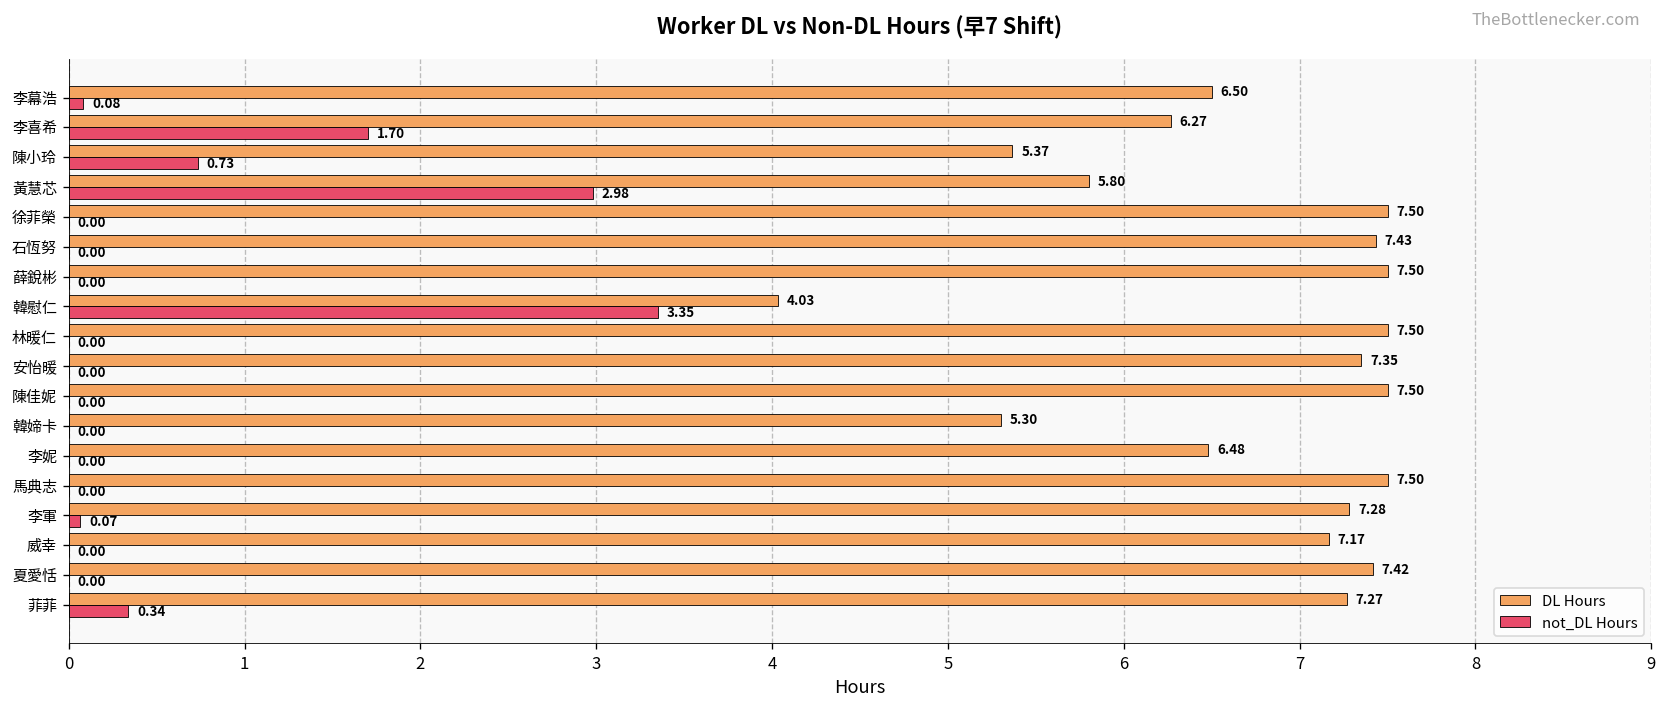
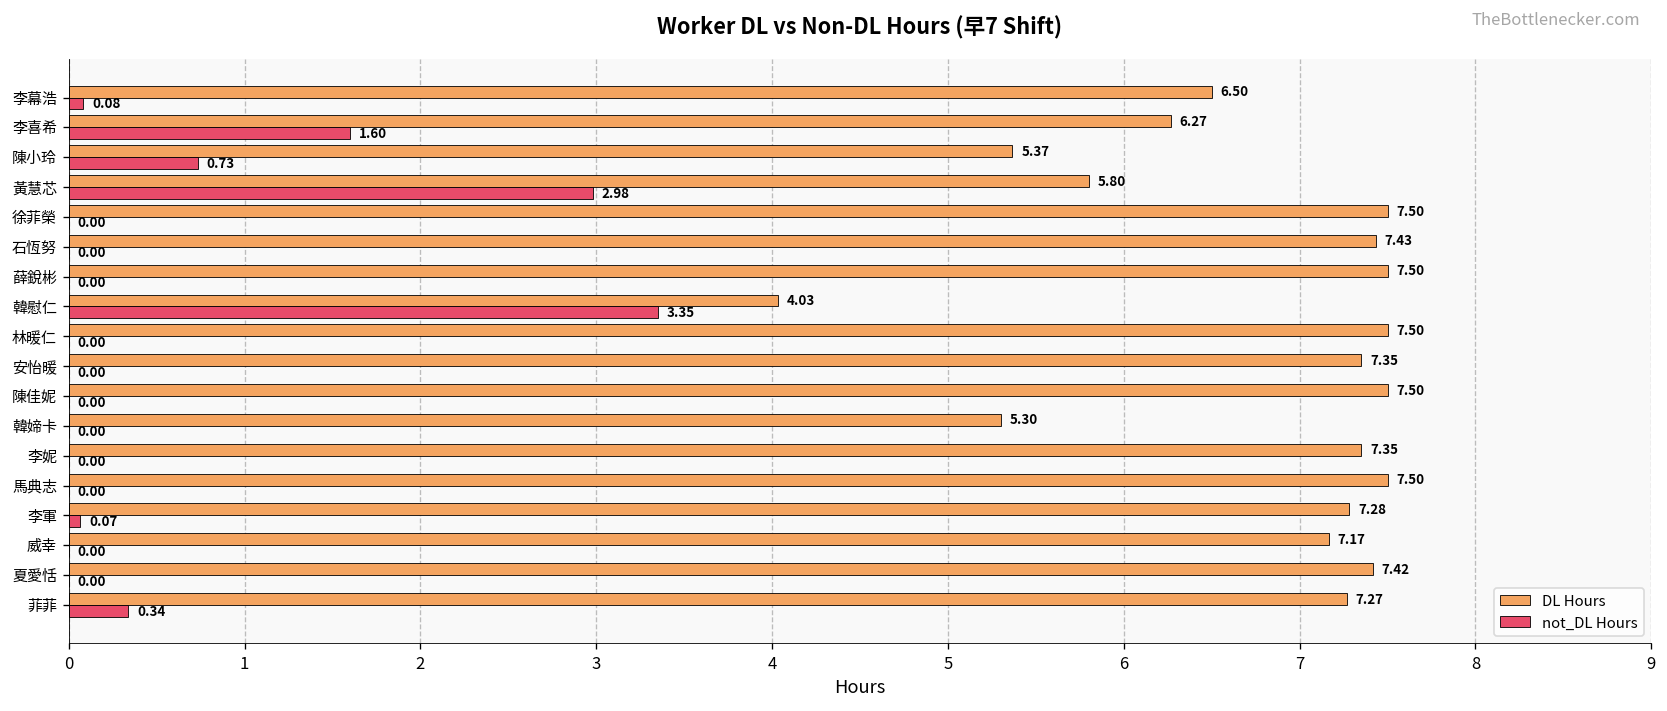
not_DL Hours, 李喜希: 1.70 -> 1.60
DL Hours, 李妮: 6.48 -> 7.35
